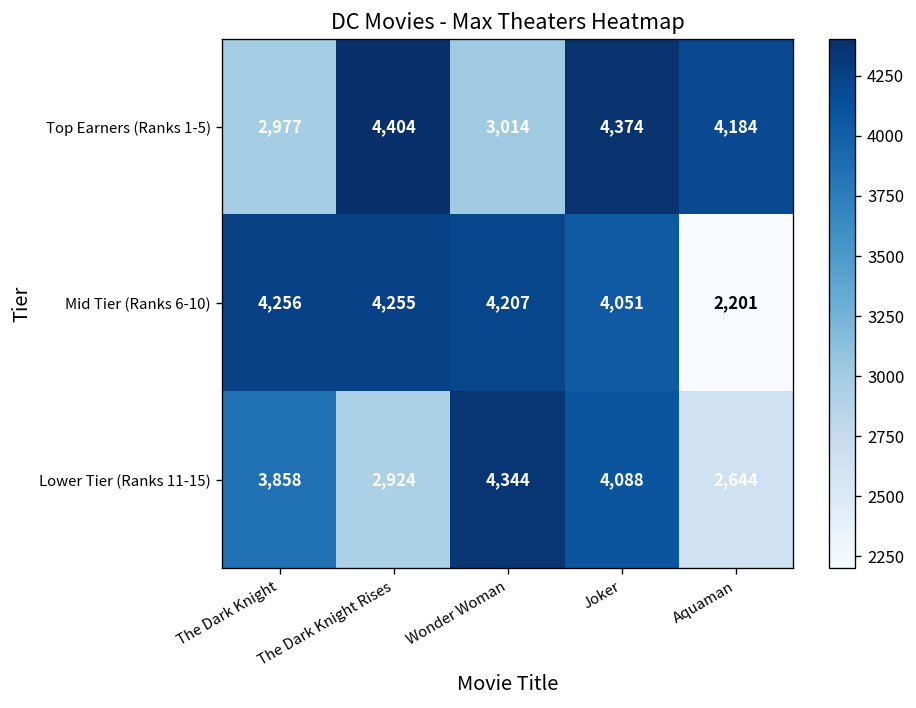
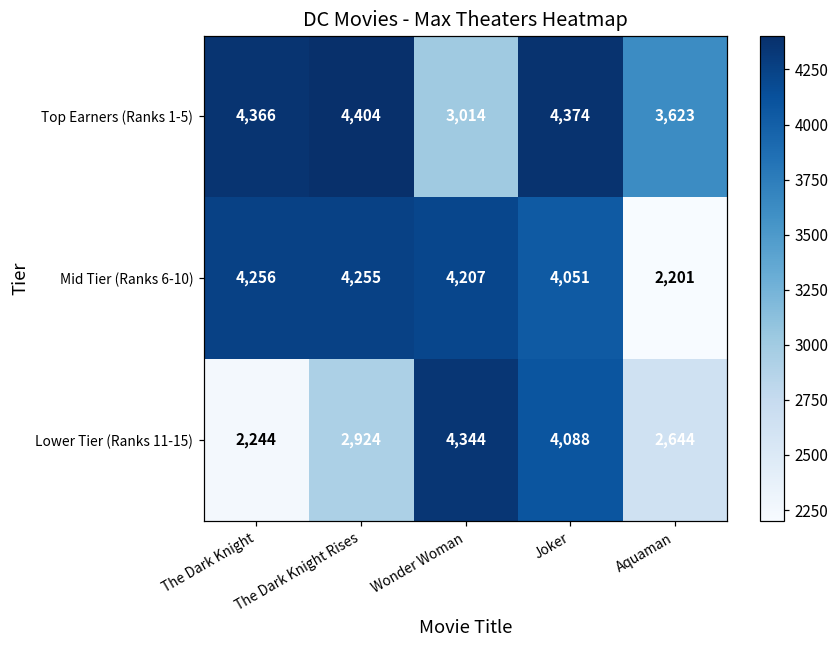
Top Earners (Ranks 1-5), The Dark Knight: 2,977 -> 4,366
Top Earners (Ranks 1-5), Aquaman: 4,184 -> 3,623
Lower Tier (Ranks 11-15), The Dark Knight: 3,858 -> 2,244
